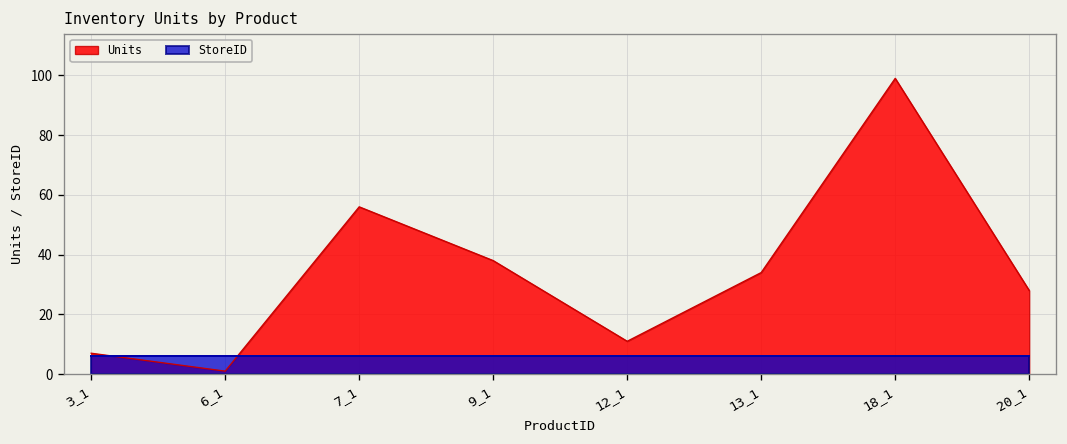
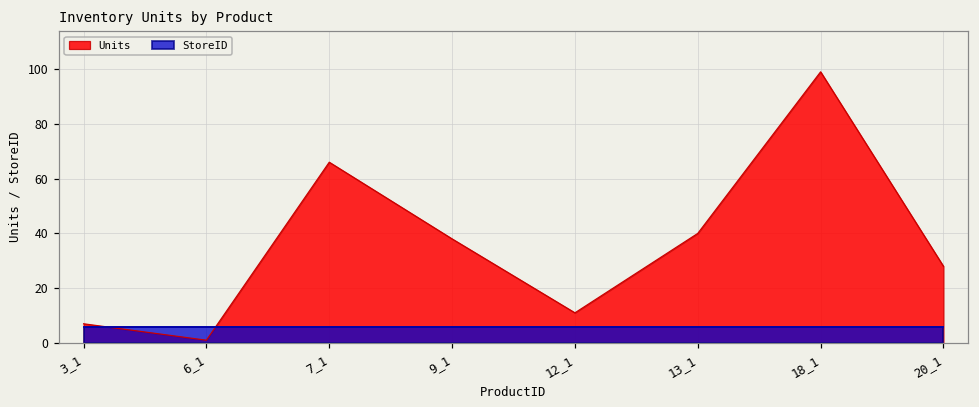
Units, 7_1: 56 -> 66
Units, 13_1: 34 -> 40
